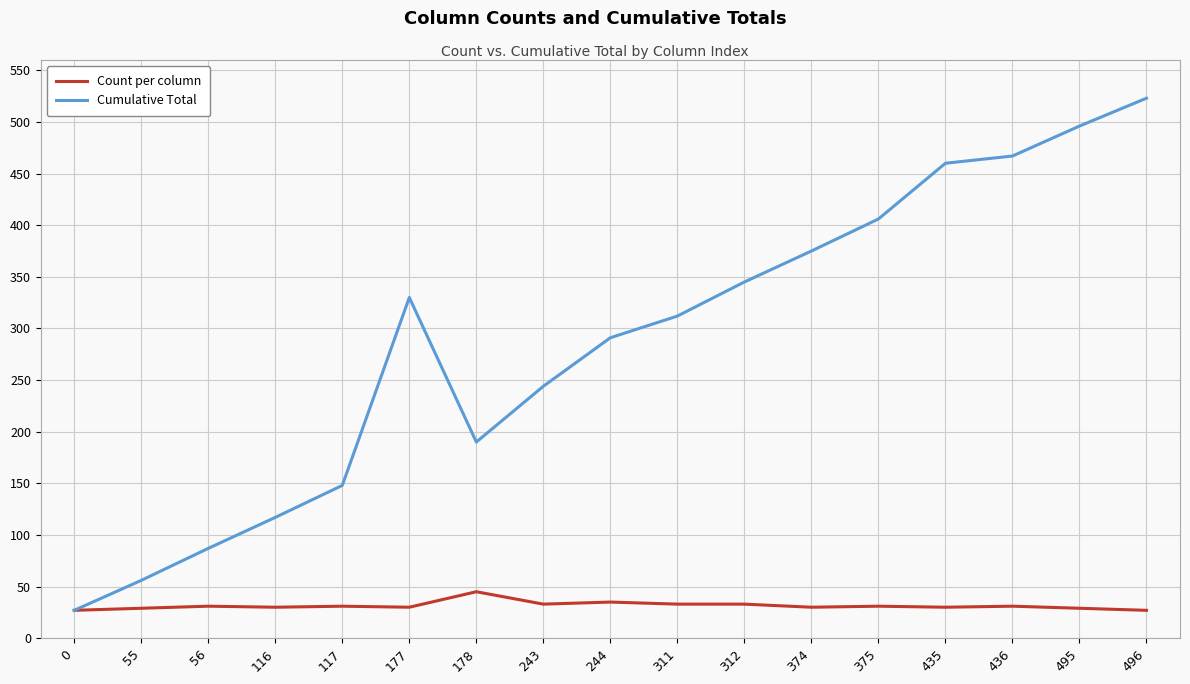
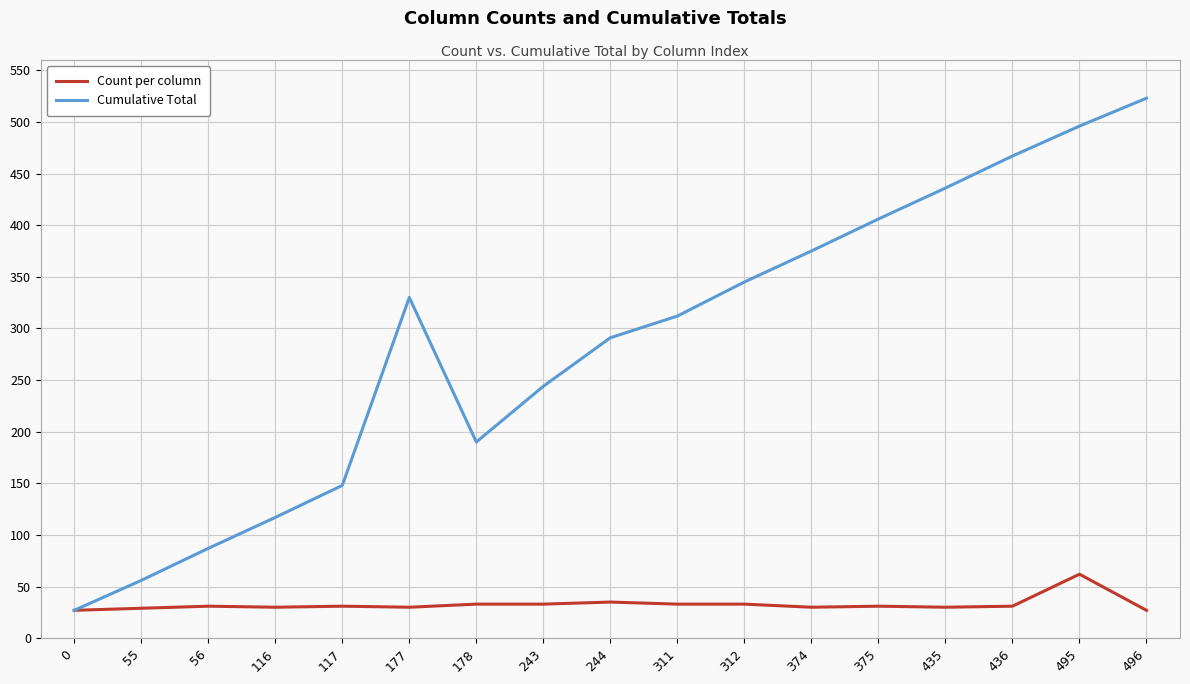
Count per column, 178: 45 -> 33
Cumulative Total, 435: 460 -> 436
Count per column, 495: 29 -> 62
